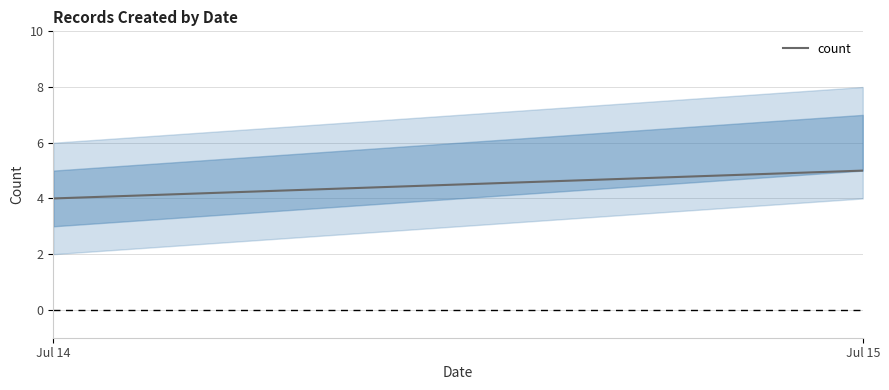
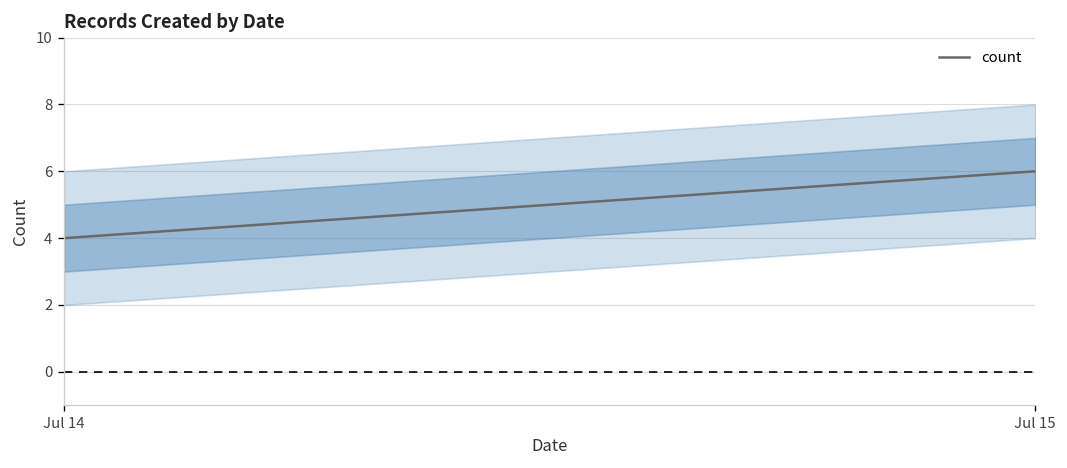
count, Jul 15: 5 -> 6
